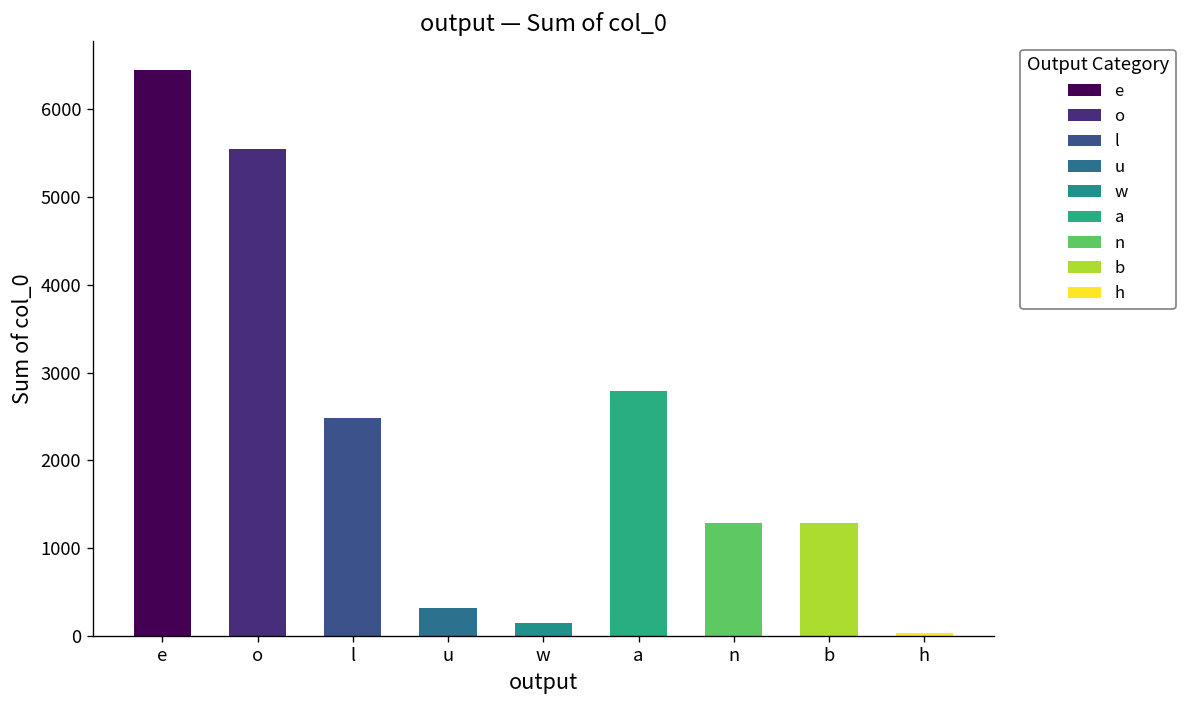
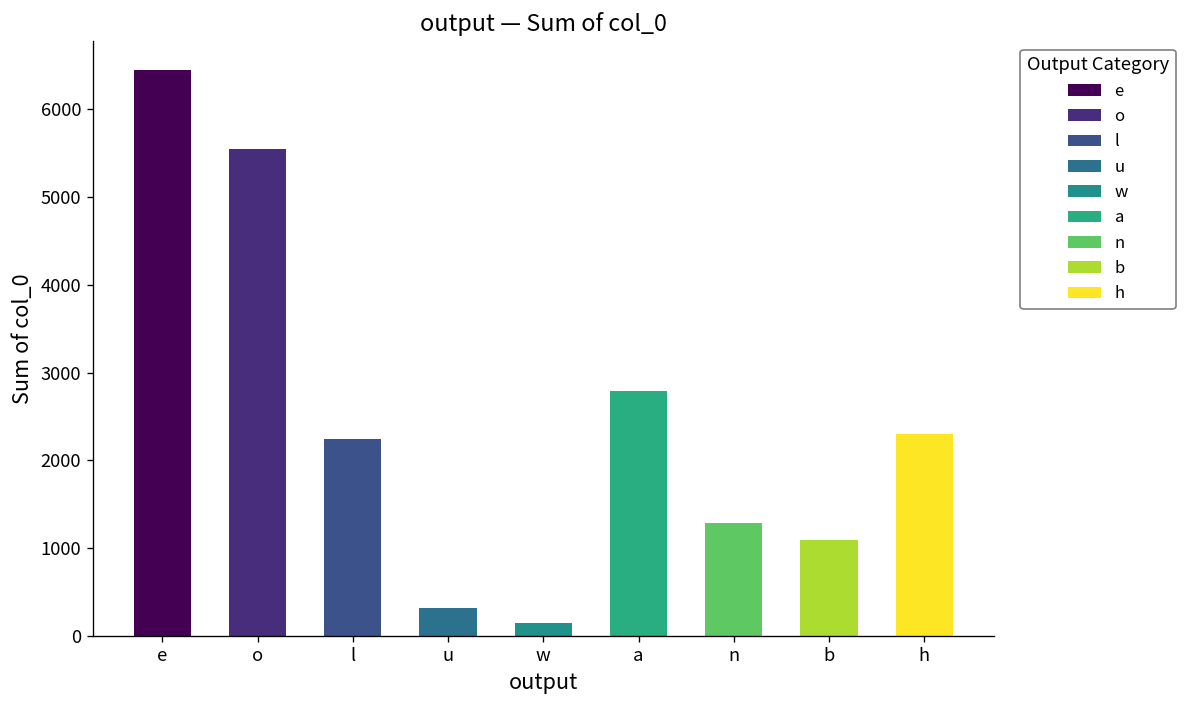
l: 2500 -> 2200
b: 1300 -> 1100
h: 0 -> 2300
